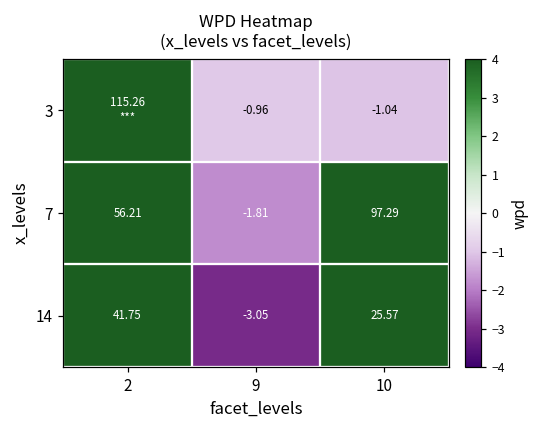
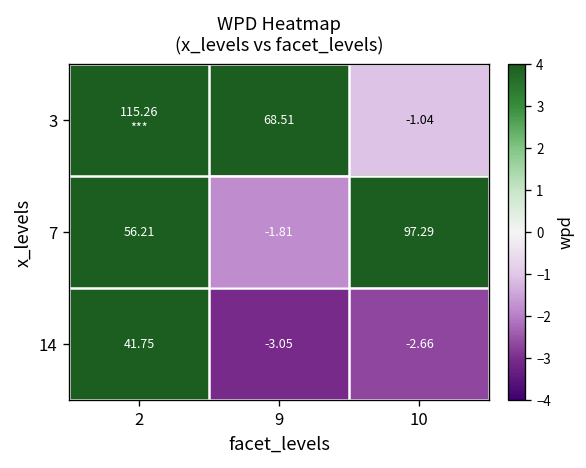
3, 9: -0.96 -> 68.51
14, 10: 25.57 -> -2.66
